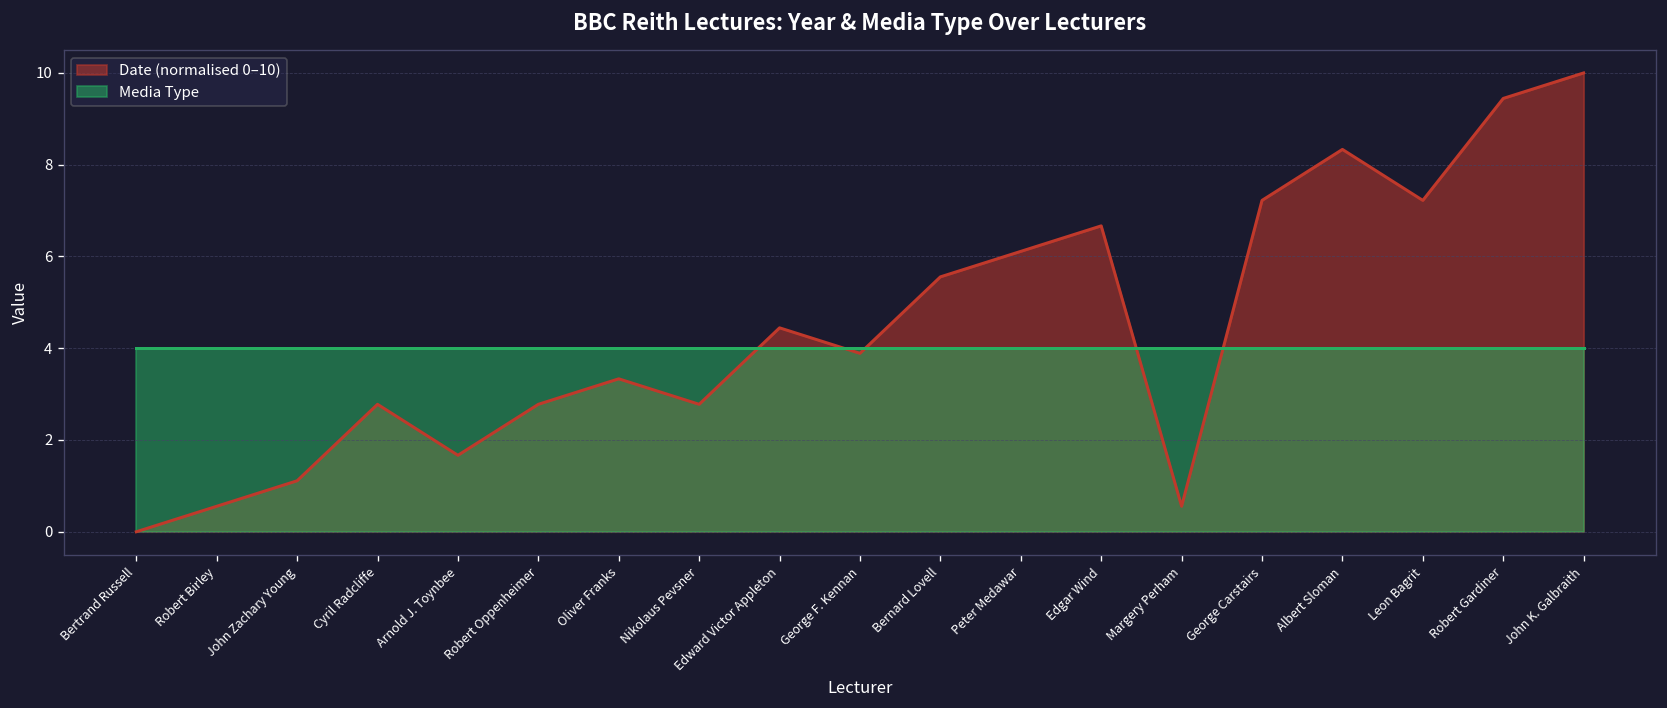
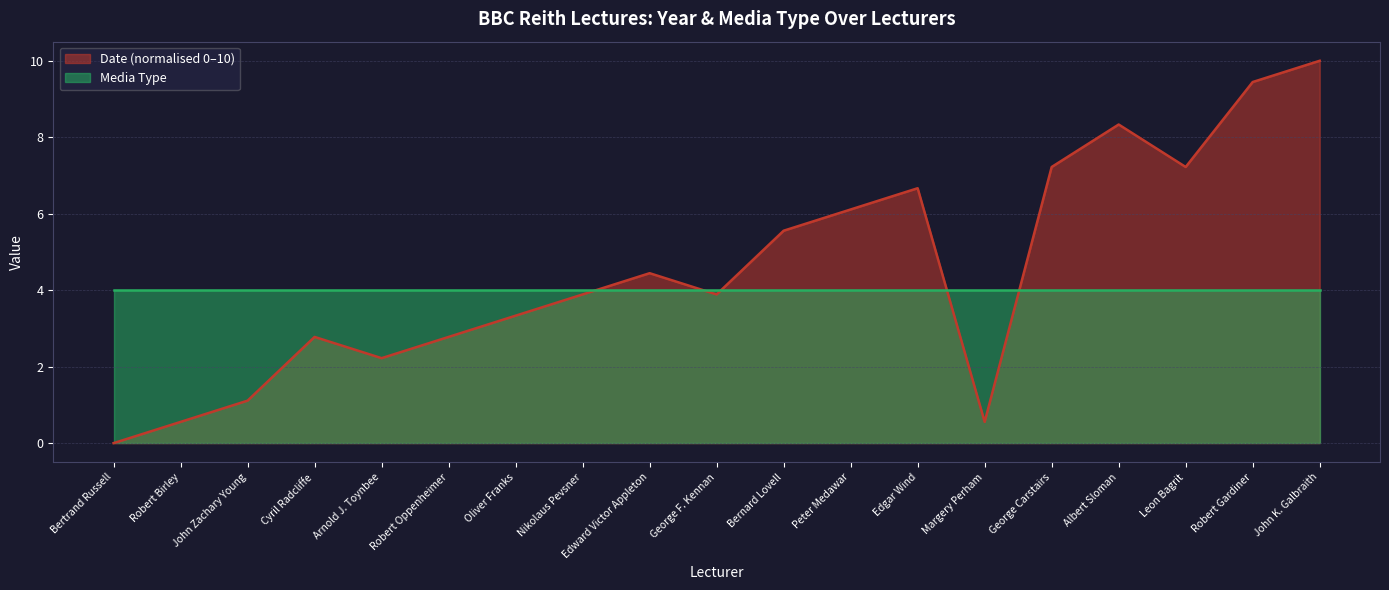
Date (normalised 0–10), Arnold J. Toynbee: 1.7 -> 2.2
Date (normalised 0–10), Nikolaus Pevsner: 2.8 -> 3.9
